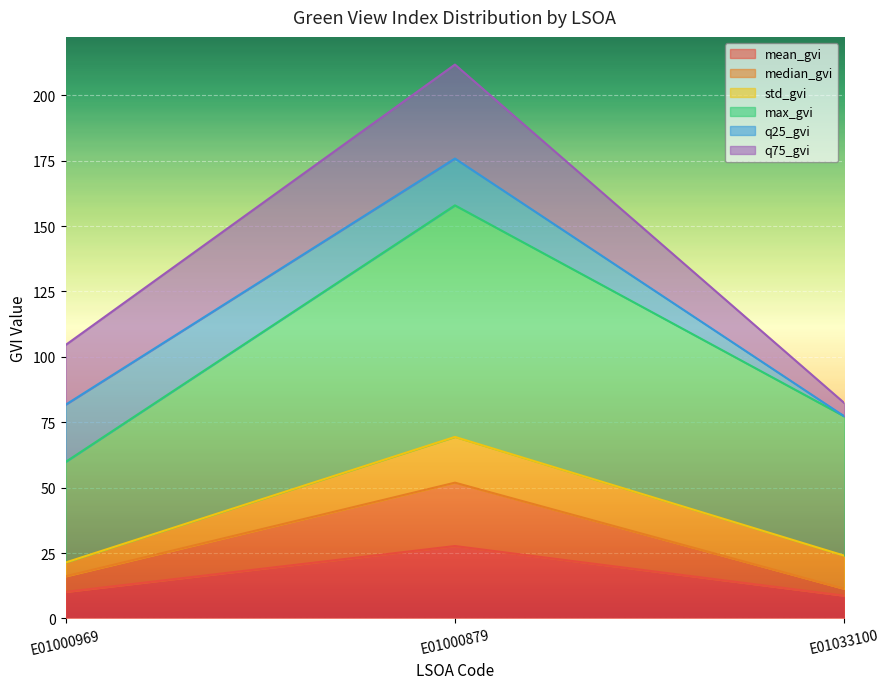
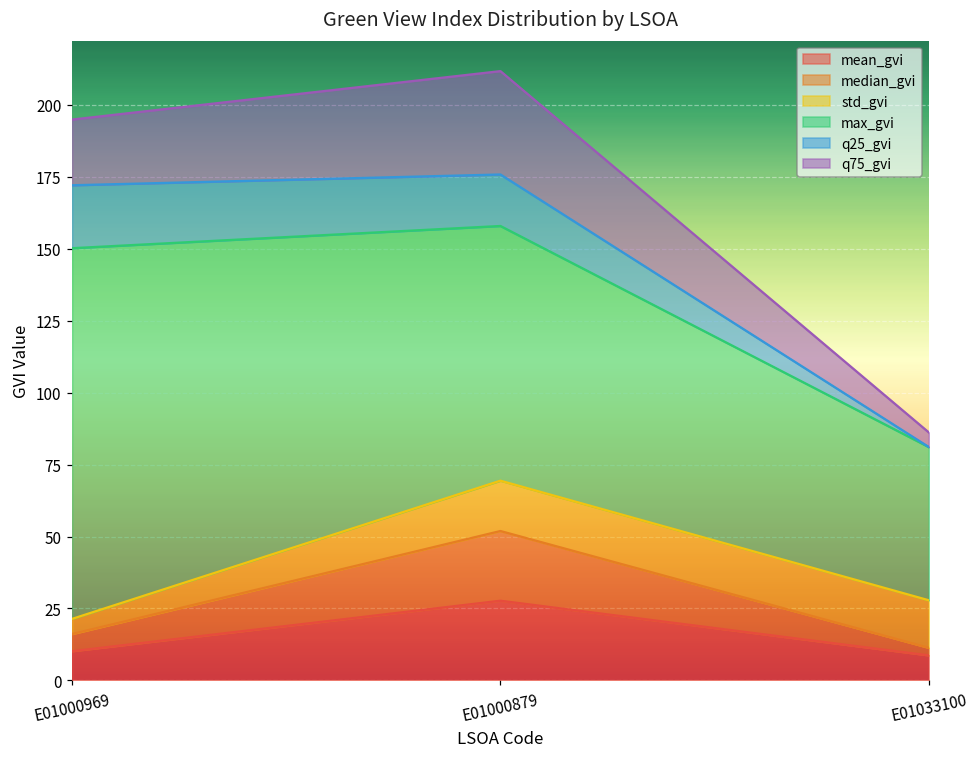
max_gvi, E01000969: 38 -> 129
std_gvi, E01033100: 13 -> 17
